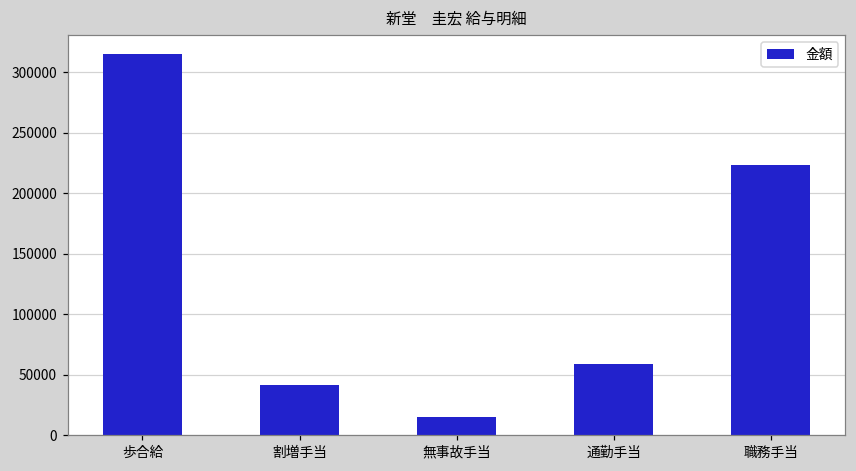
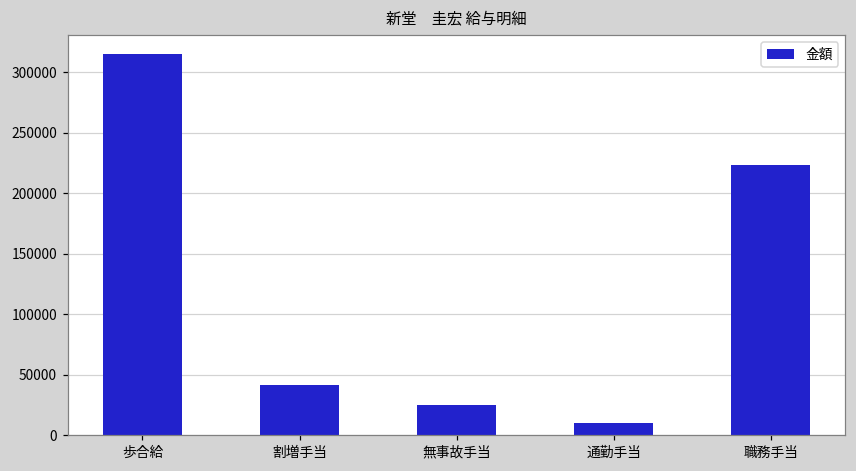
無事故手当: 15000 -> 25000
通勤手当: 59000 -> 10000
